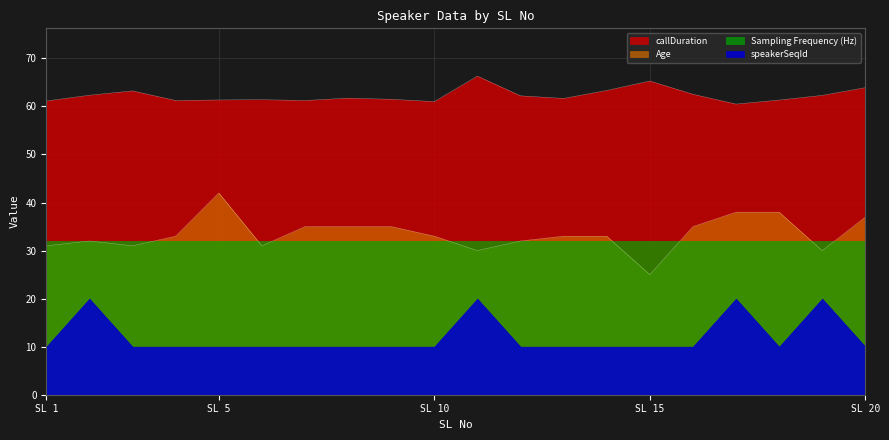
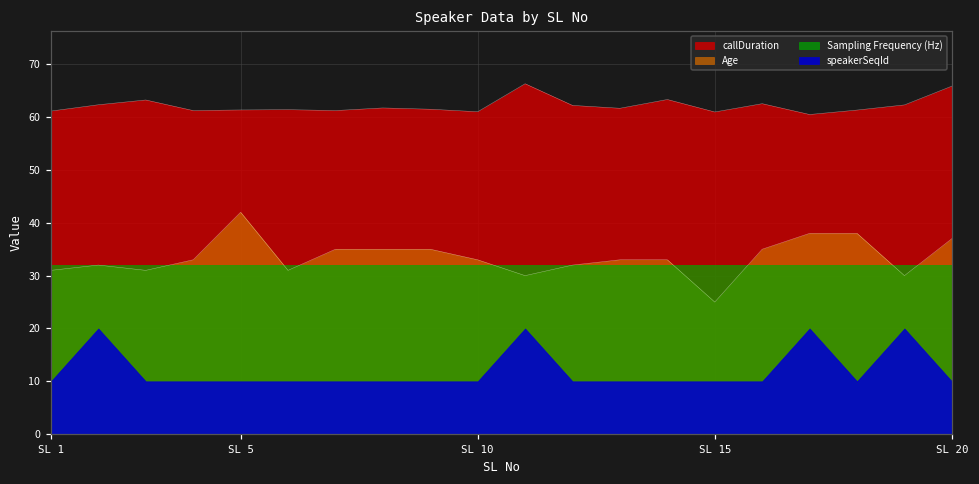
callDuration, SL 15: 65 -> 61
callDuration, SL 20: 64 -> 66
